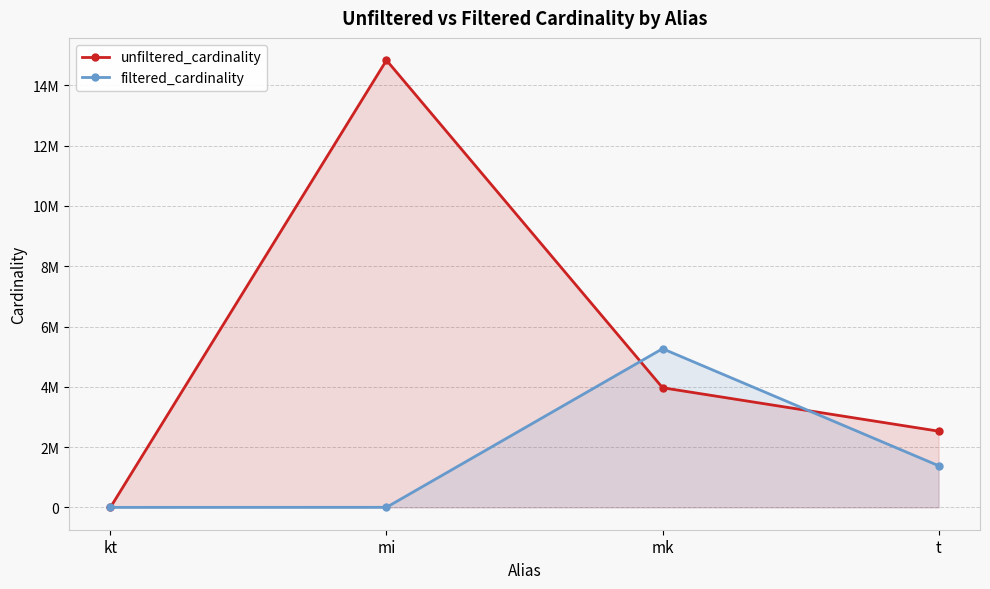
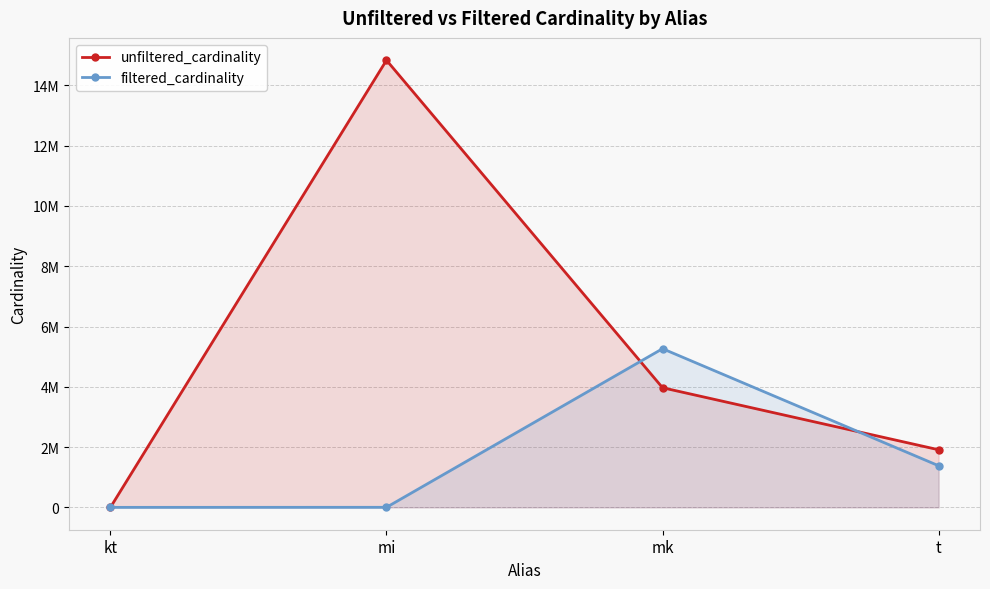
unfiltered_cardinality, t: 2500000 -> 1900000
